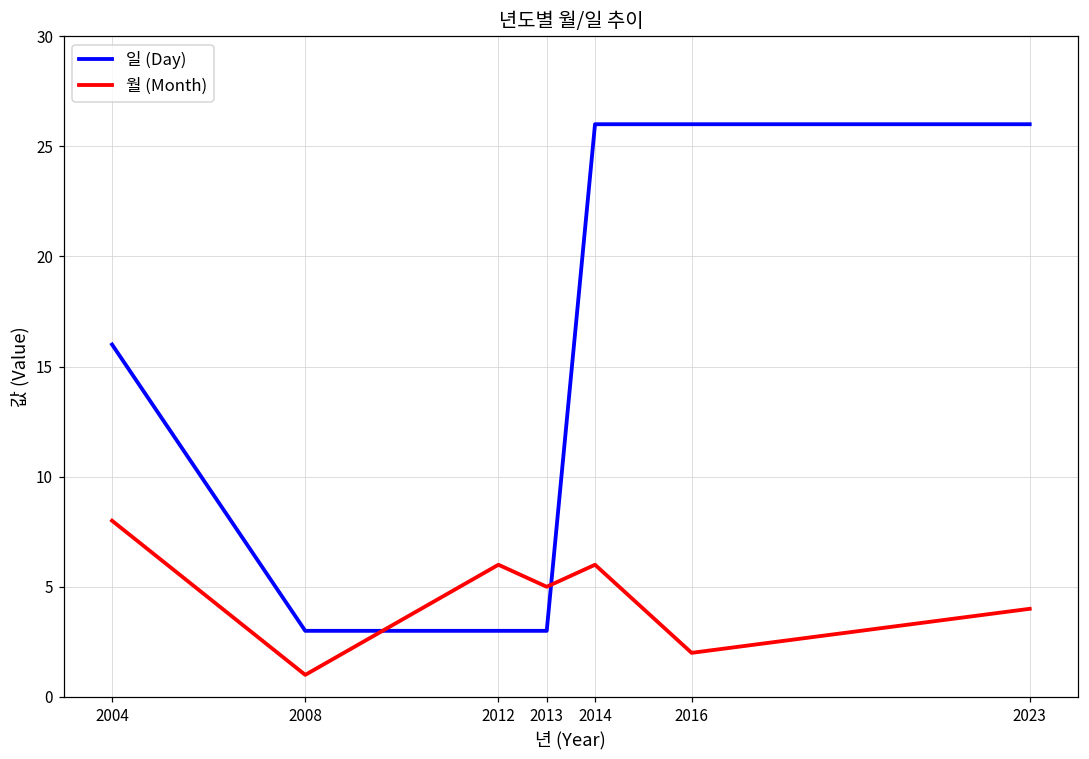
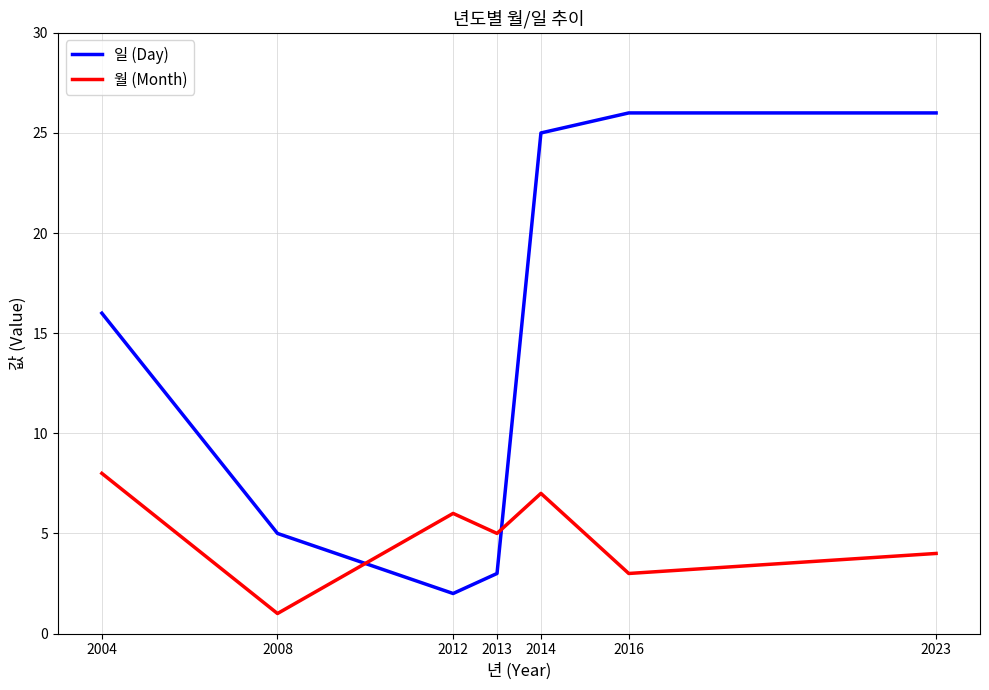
일 (Day), 2008: 3 -> 5
일 (Day), 2012: 3 -> 2
일 (Day), 2014: 26 -> 25
월 (Month), 2014: 6 -> 7
월 (Month), 2016: 2 -> 3
